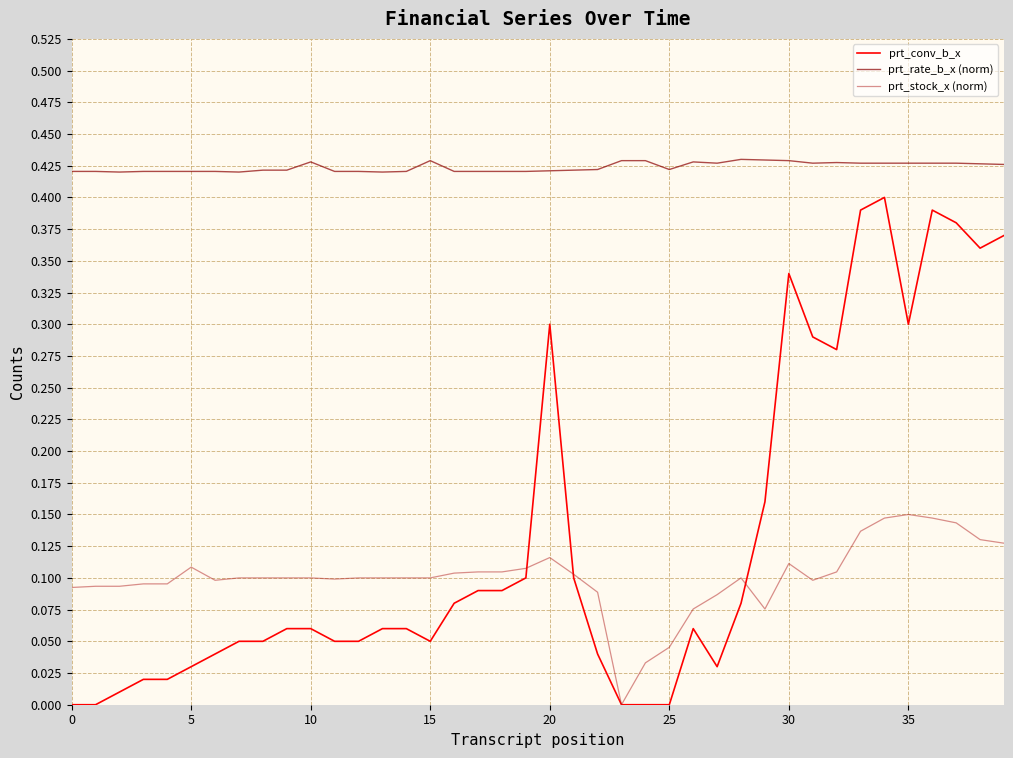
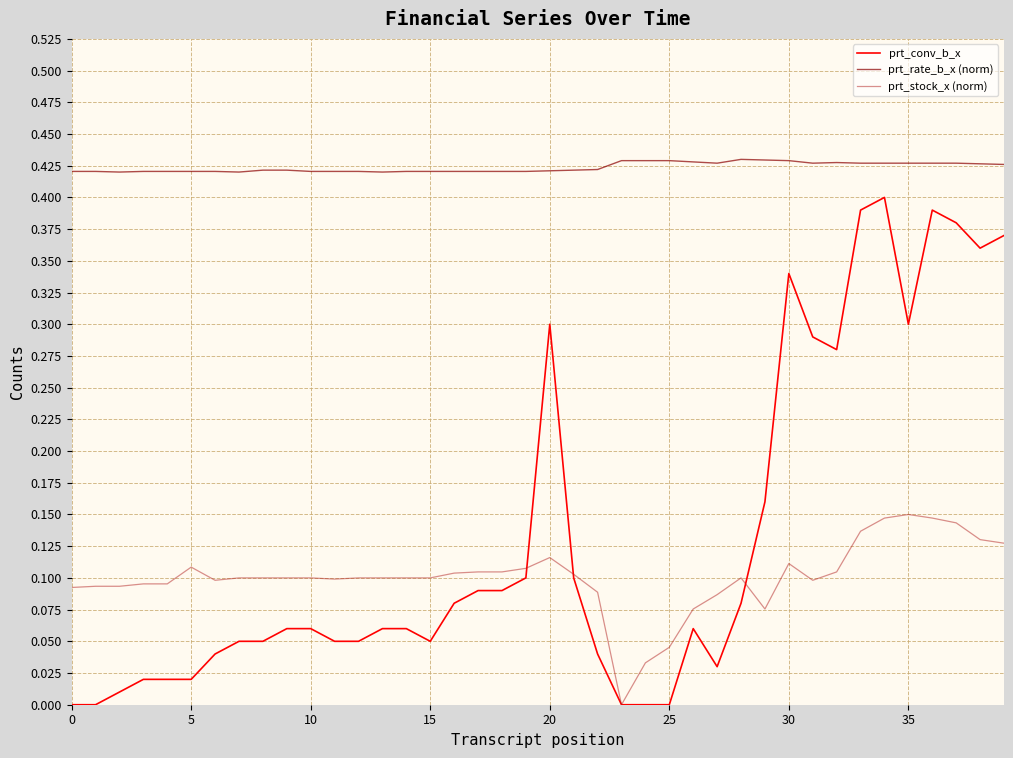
prt_conv_b_x, 5: 0.03 -> 0.02
prt_rate_b_x (norm), 10: 0.428 -> 0.421
prt_rate_b_x (norm), 15: 0.429 -> 0.421
prt_rate_b_x (norm), 25: 0.422 -> 0.429
